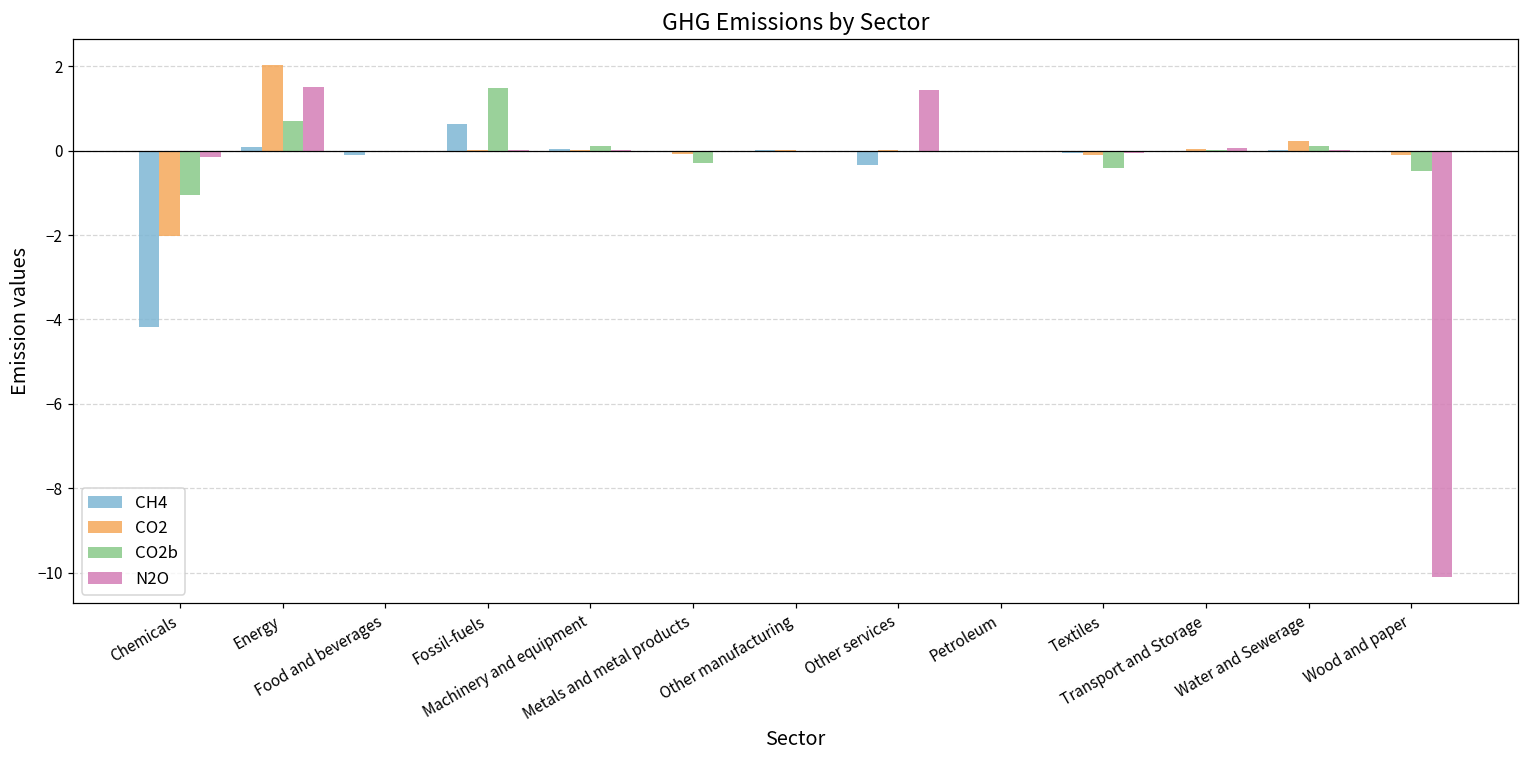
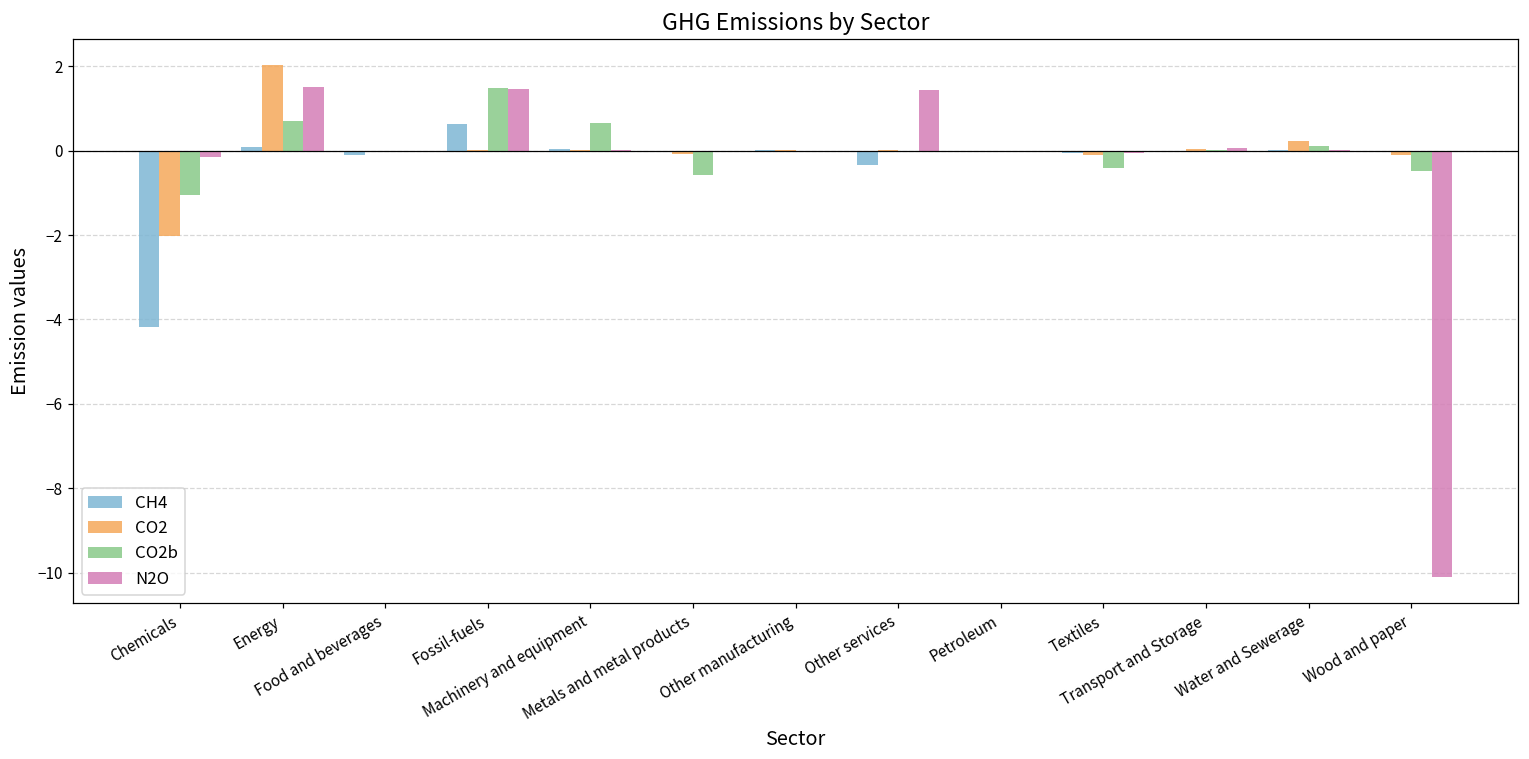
N2O, Fossil-fuels: 0.0 -> 1.5
CO2b, Machinery and equipment: 0.1 -> 0.7
CO2b, Metals and metal products: -0.3 -> -0.6
